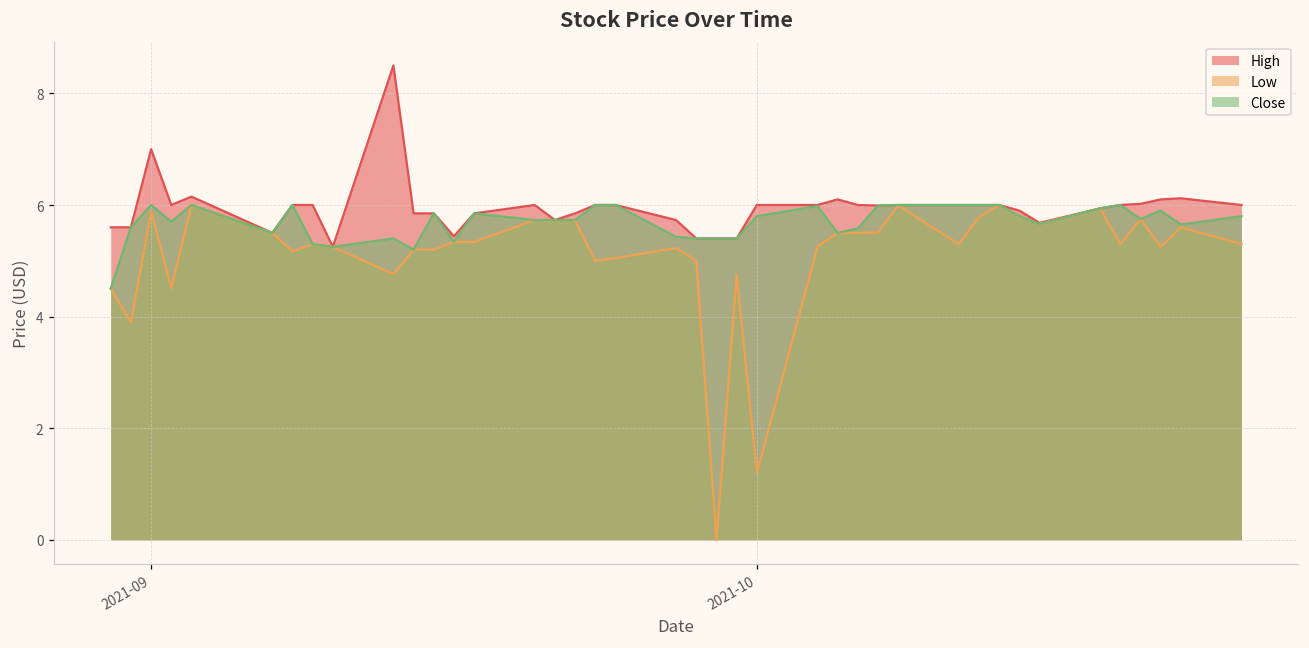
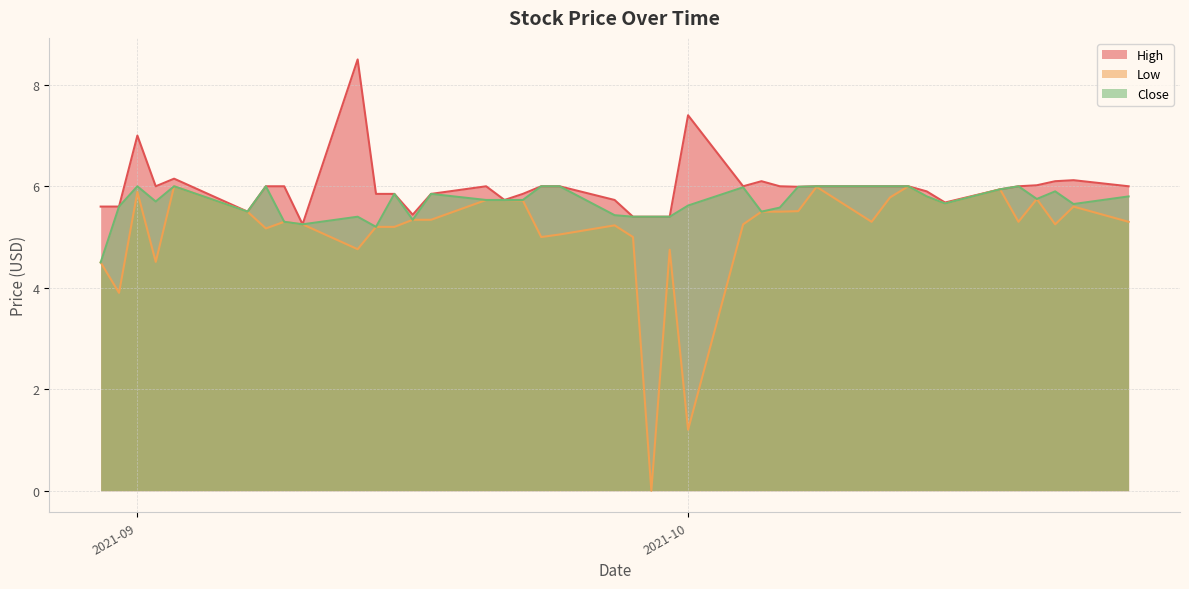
High, 2021-10: 6.0 -> 7.4
Close, 2021-10: 5.8 -> 5.6
